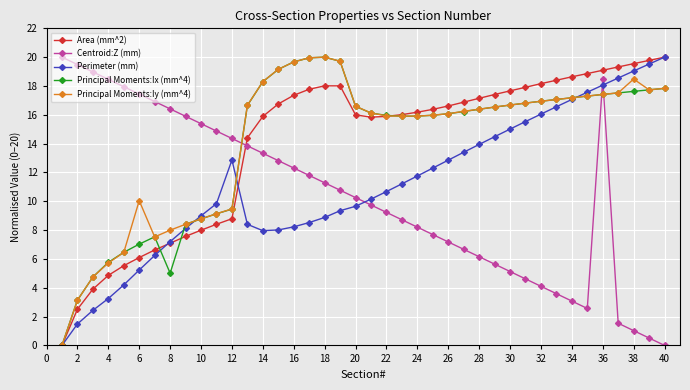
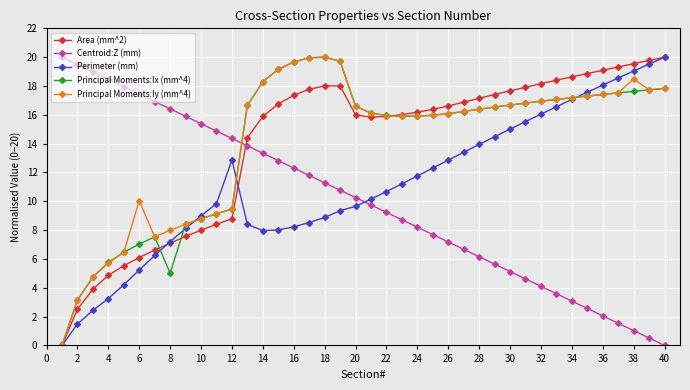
Centroid:Z (mm), 36: 18.5 -> 2.1
